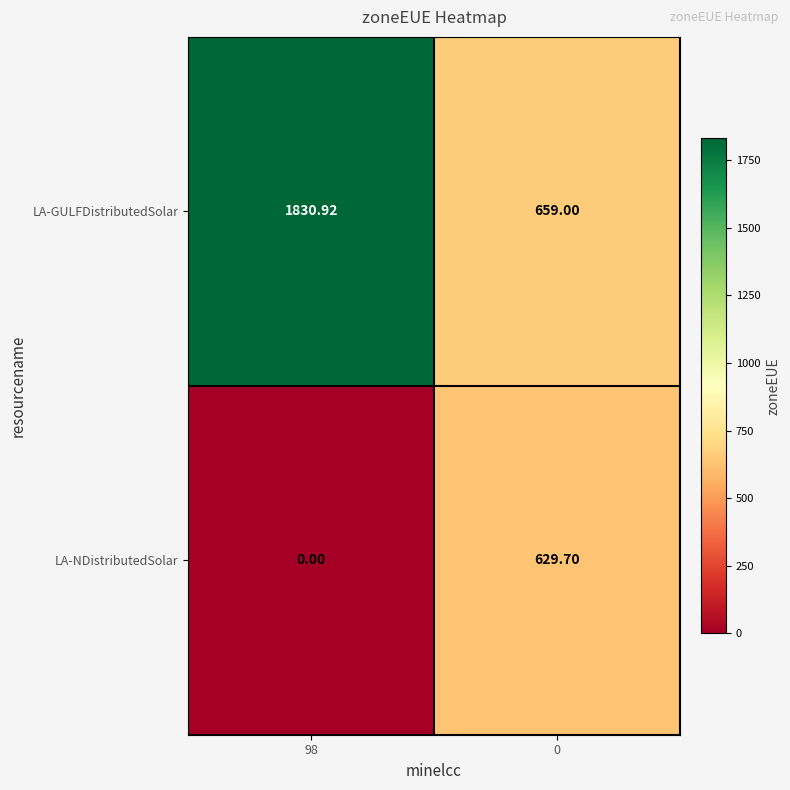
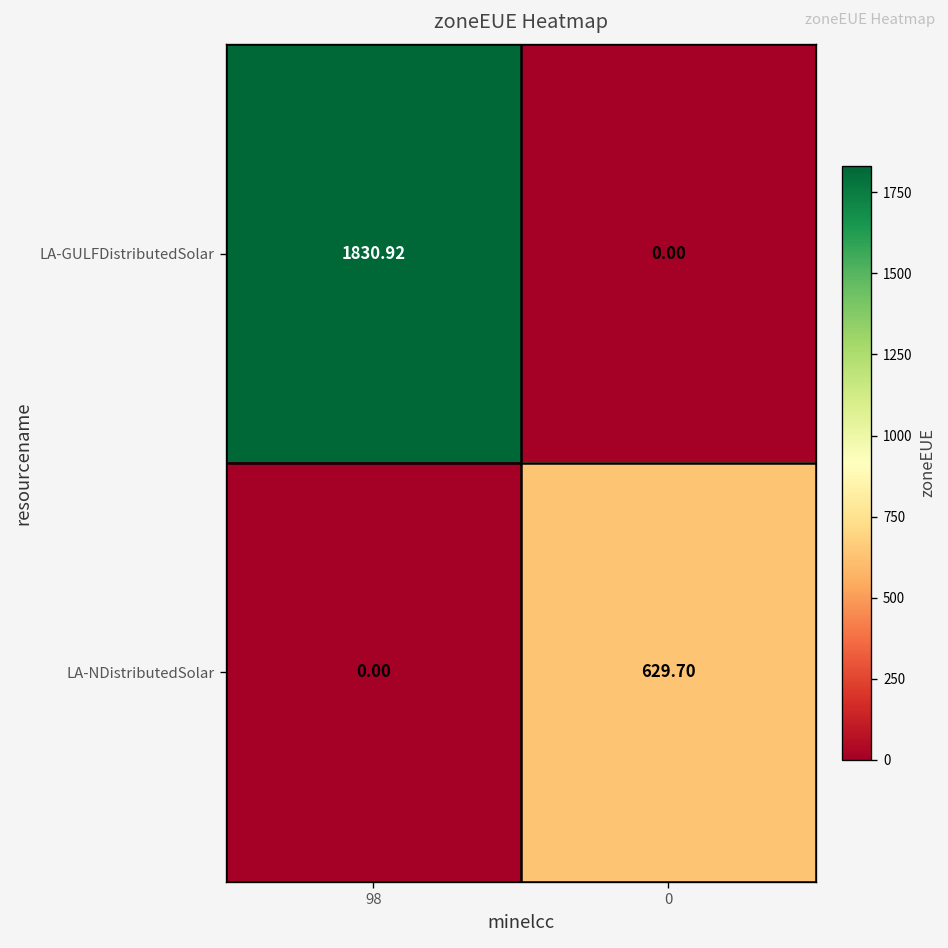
LA-GULFDistributedSolar, 0: 659.00 -> 0.00
